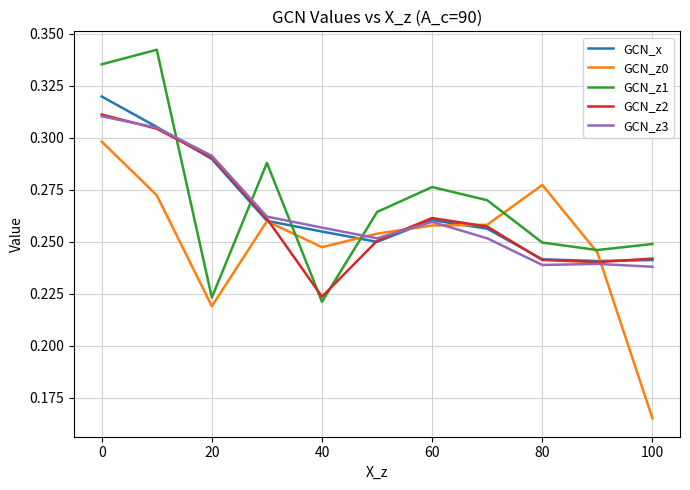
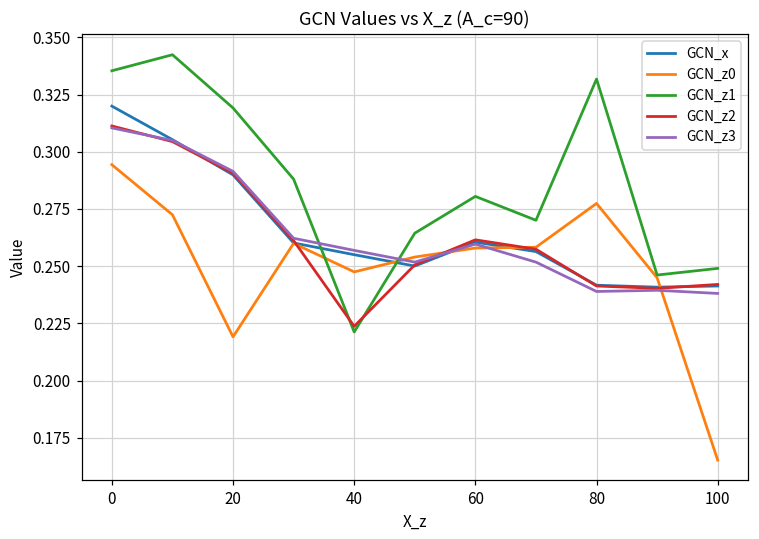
GCN_z0, 0: 0.298 -> 0.294
GCN_z1, 20: 0.223 -> 0.319
GCN_z1, 60: 0.276 -> 0.280
GCN_z1, 80: 0.250 -> 0.332
